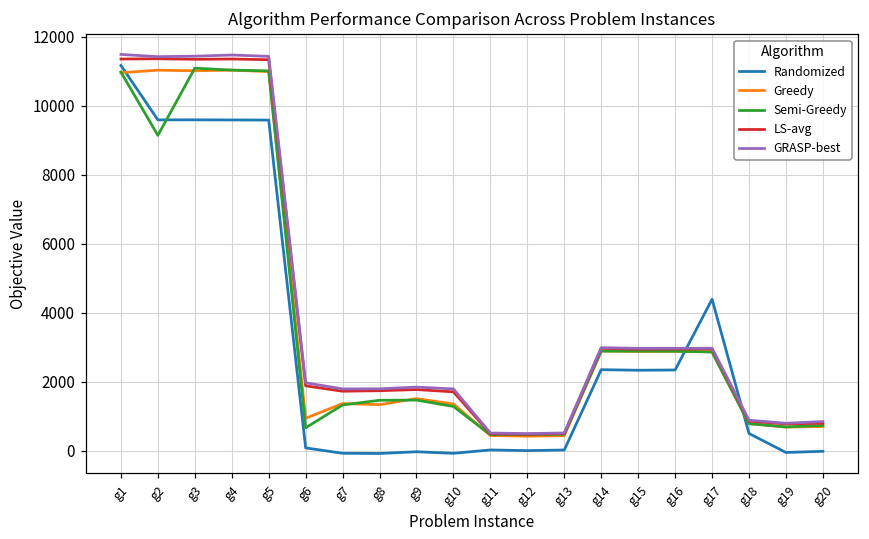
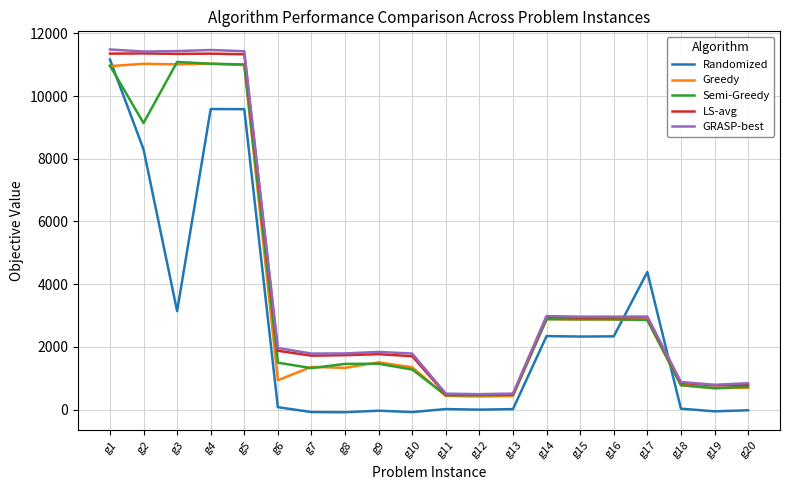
Randomized, g2: 9600 -> 8300
Randomized, g3: 9600 -> 3100
Semi-Greedy, g6: 700 -> 1500
Randomized, g18: 500 -> 0
